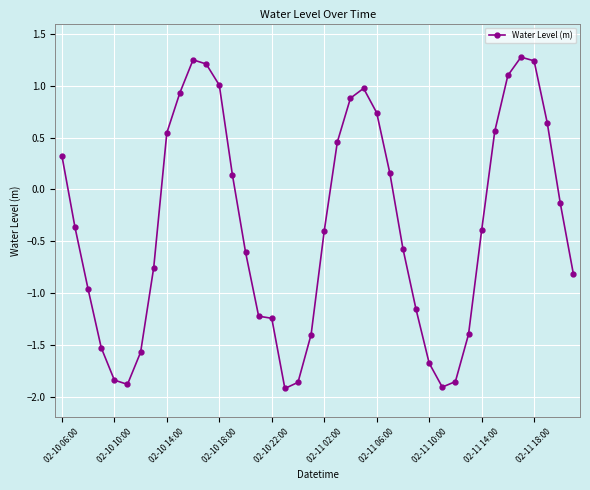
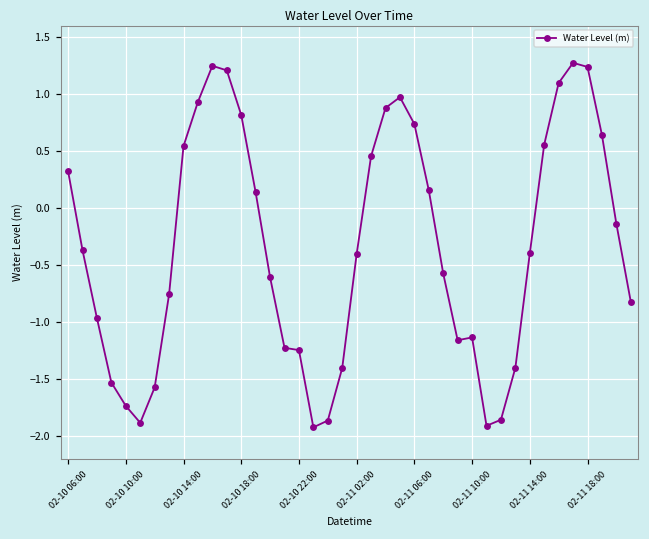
02-10 10:00: -1.84 -> -1.73
02-10 18:00: 1.01 -> 0.82
02-11 10:00: -1.68 -> -1.13
